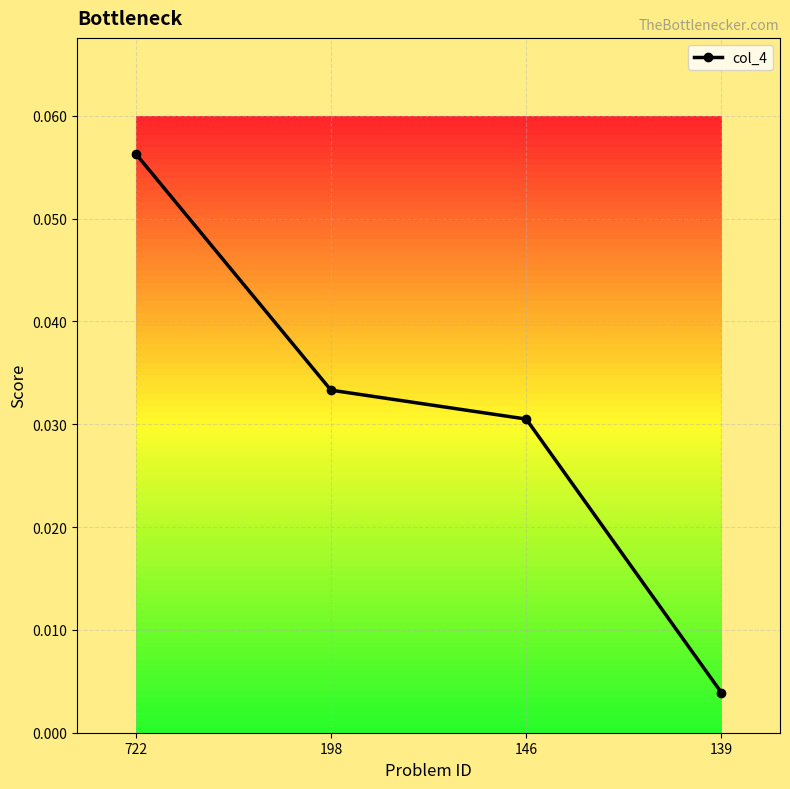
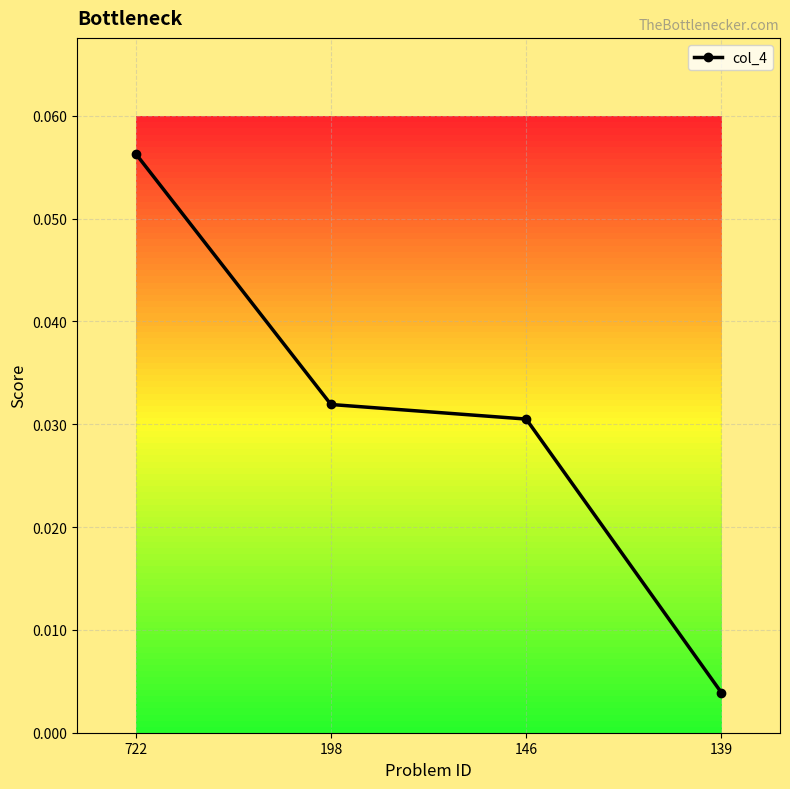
198: 0.0333 -> 0.0319
